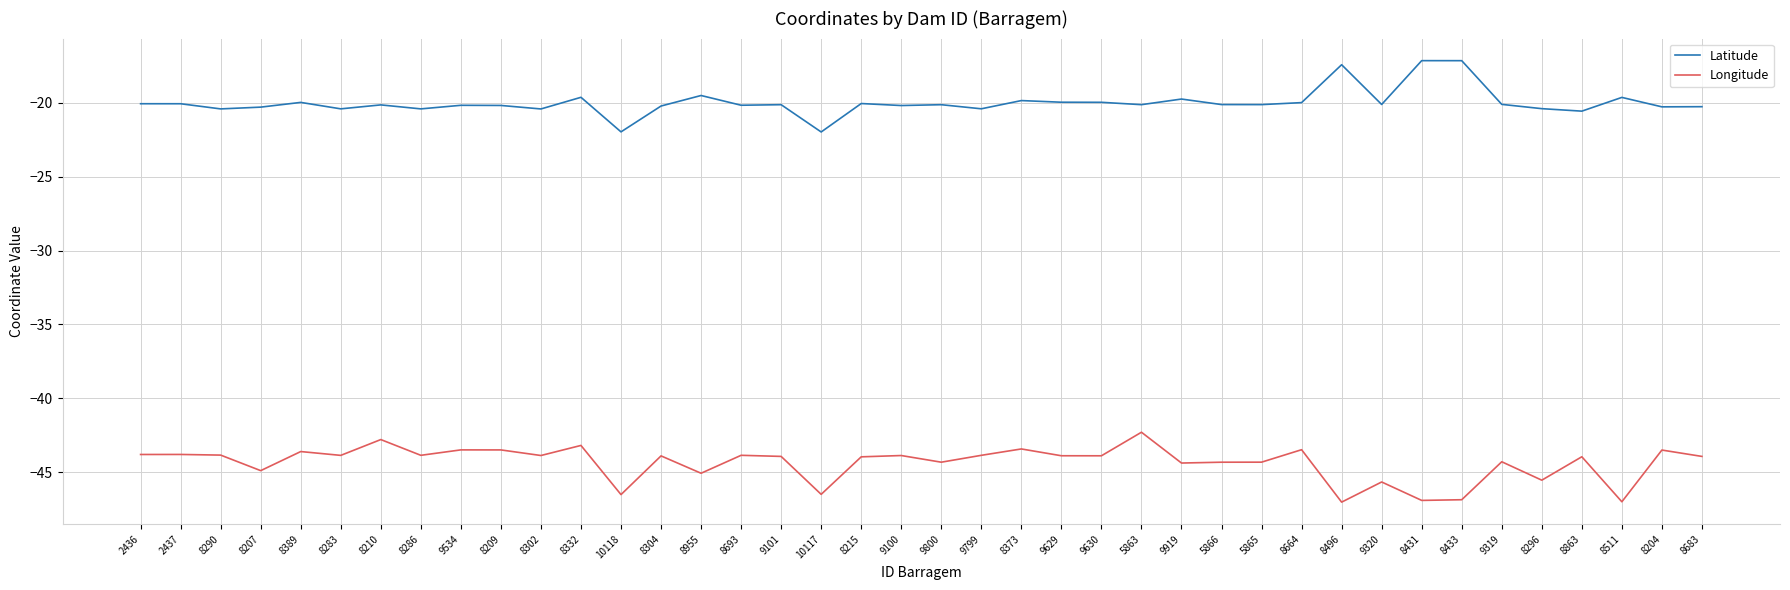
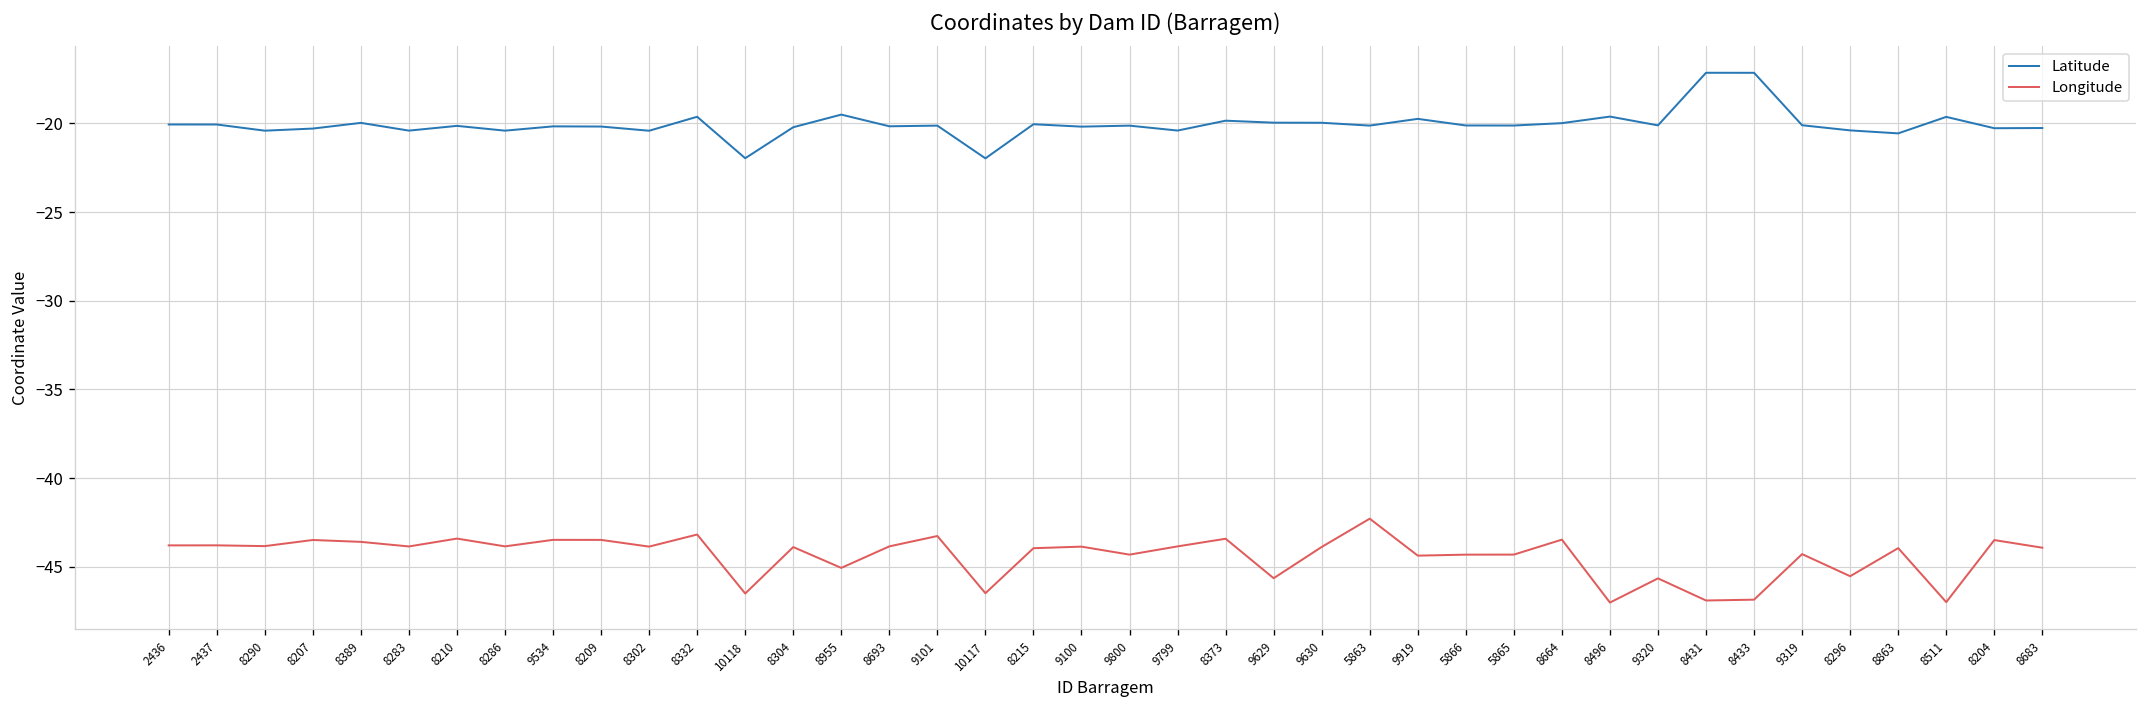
Longitude, 8207: -44.9 -> -43.5
Longitude, 8210: -42.8 -> -43.4
Longitude, 9101: -43.9 -> -43.3
Longitude, 9629: -43.9 -> -45.6
Latitude, 8496: -17.4 -> -19.6
